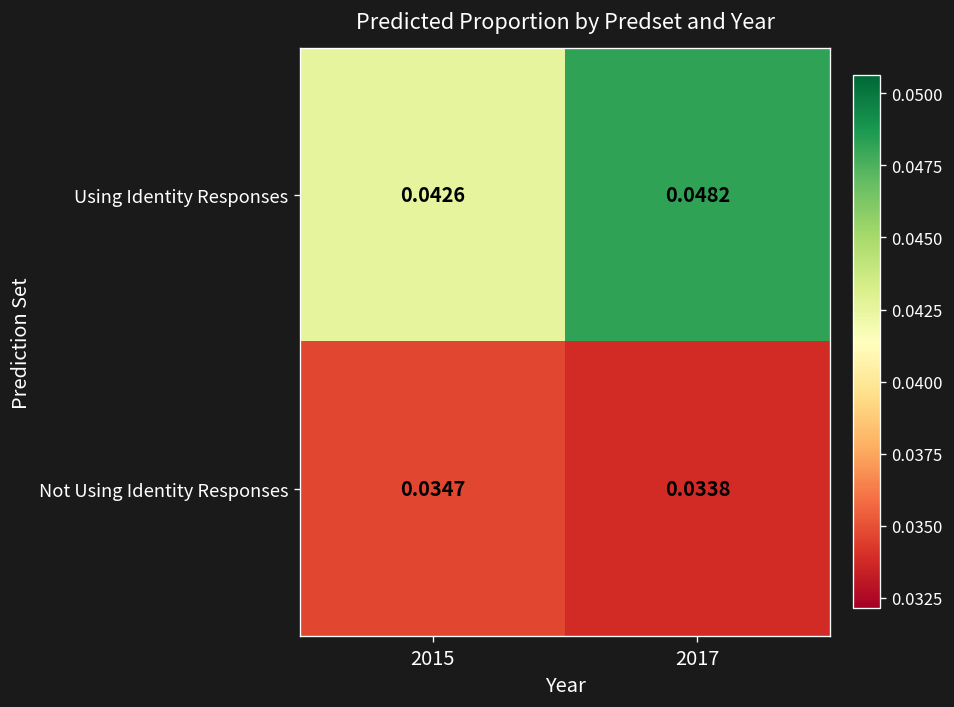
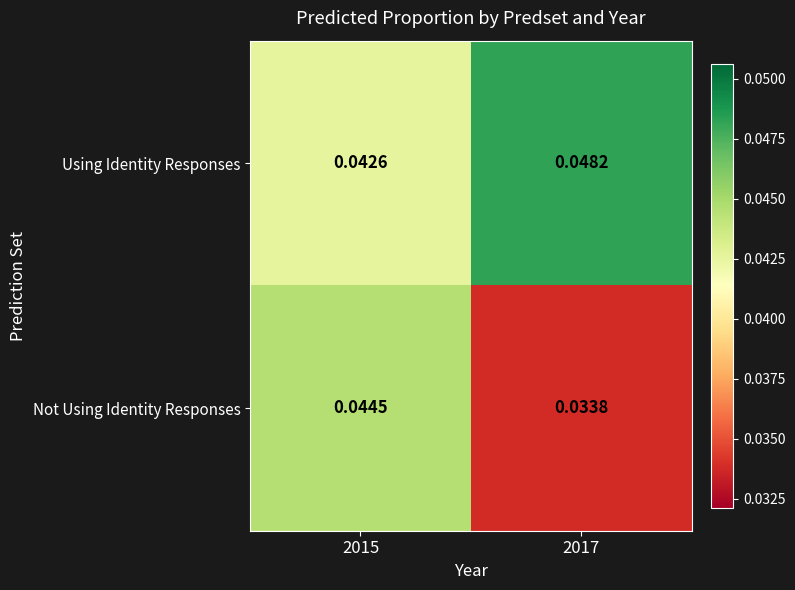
Not Using Identity Responses, 2015: 0.0347 -> 0.0445
